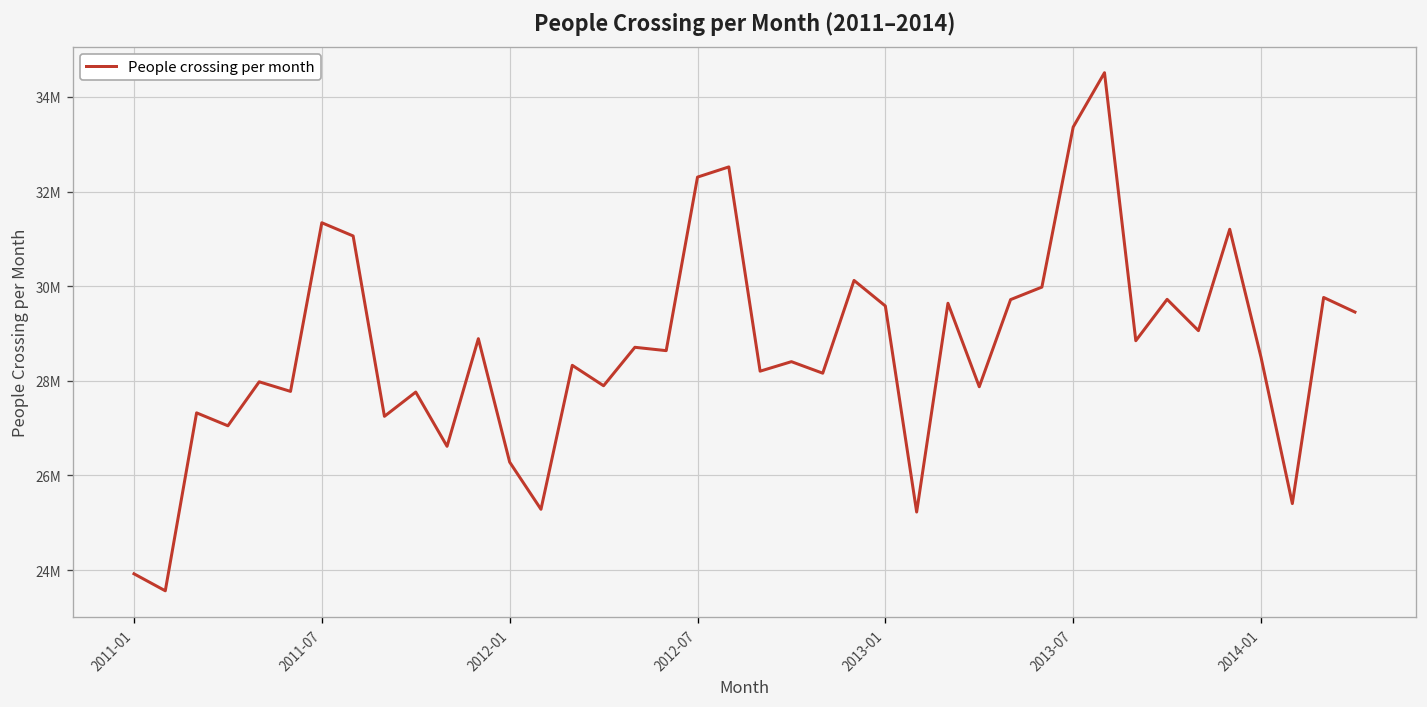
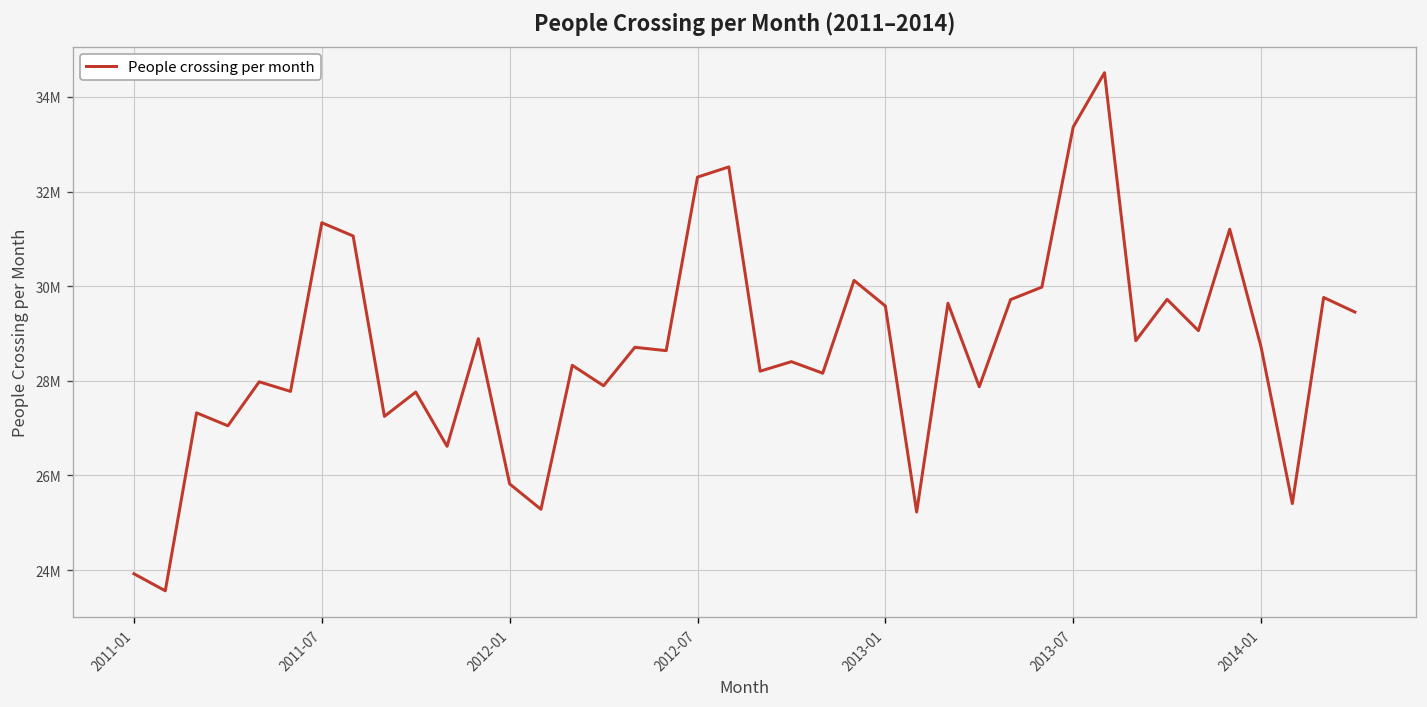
2012-01: 26300000 -> 25800000
2014-01: 28500000 -> 28700000
